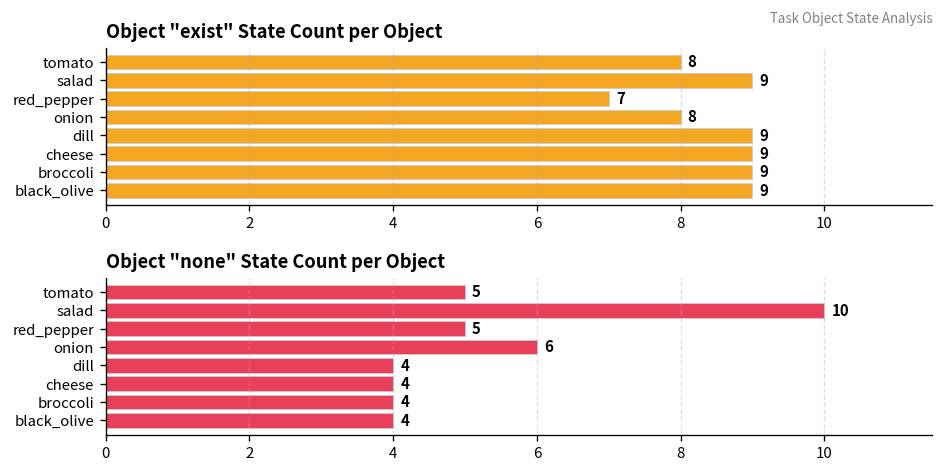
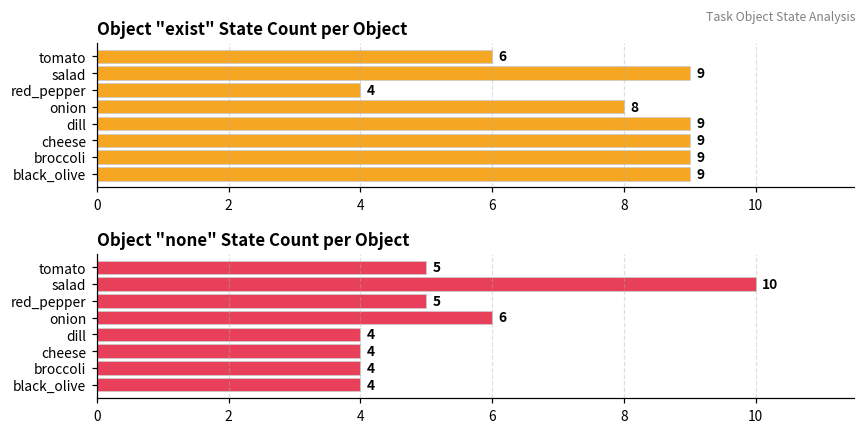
Object "exist" State Count per Object, tomato: 8 -> 6
Object "exist" State Count per Object, red_pepper: 7 -> 4
